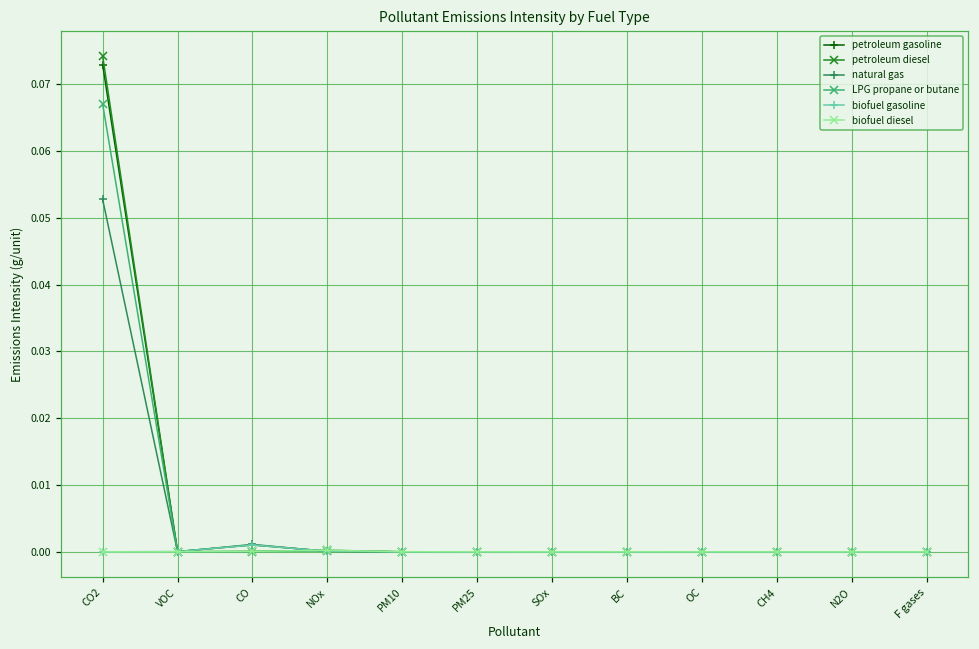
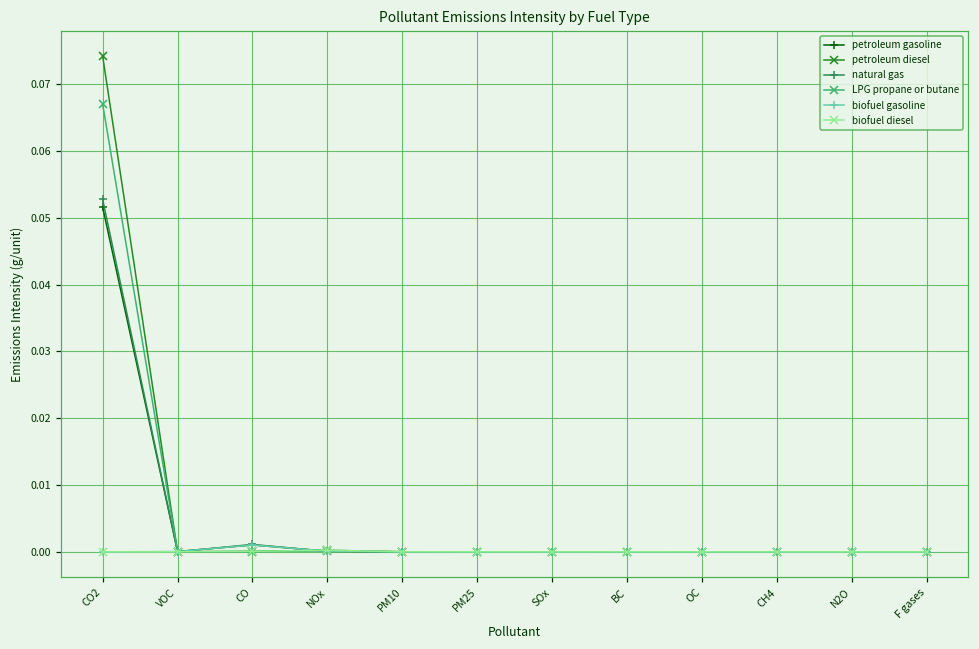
petroleum gasoline, CO2: 0.073 -> 0.052
